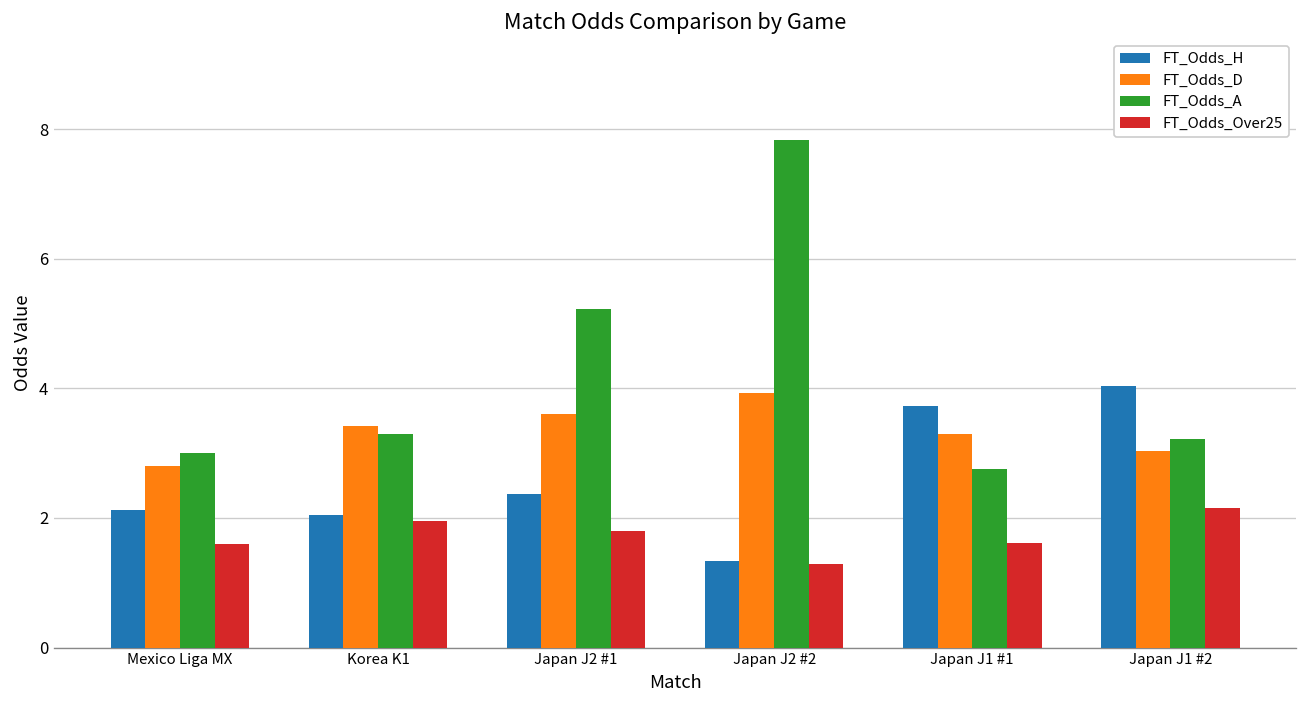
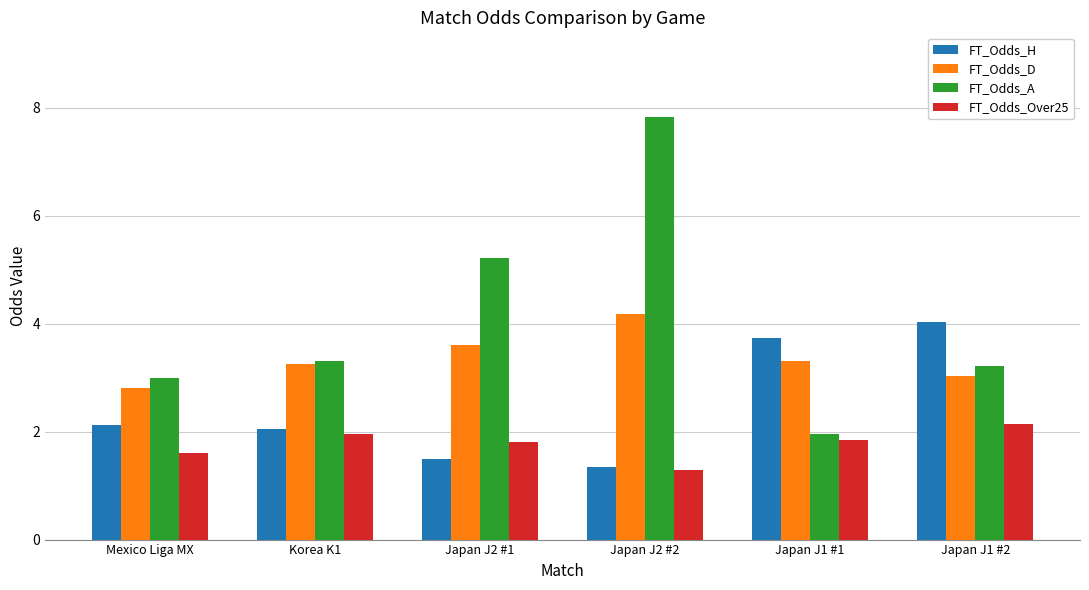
FT_Odds_D, Korea K1: 3.4 -> 3.3
FT_Odds_H, Japan J2 #1: 2.4 -> 1.5
FT_Odds_D, Japan J2 #2: 3.9 -> 4.2
FT_Odds_A, Japan J1 #1: 2.8 -> 2.0
FT_Odds_Over25, Japan J1 #1: 1.6 -> 1.8
